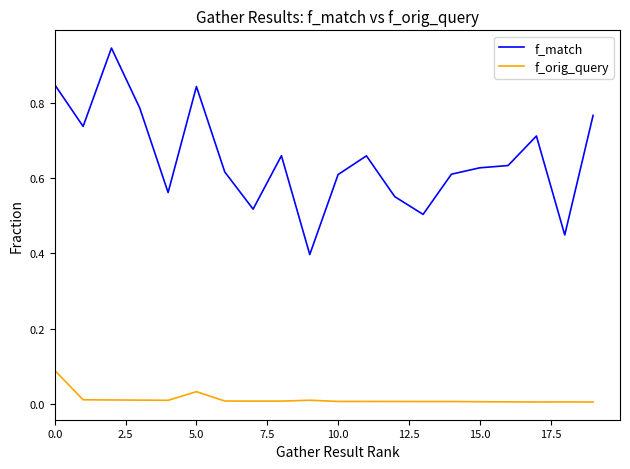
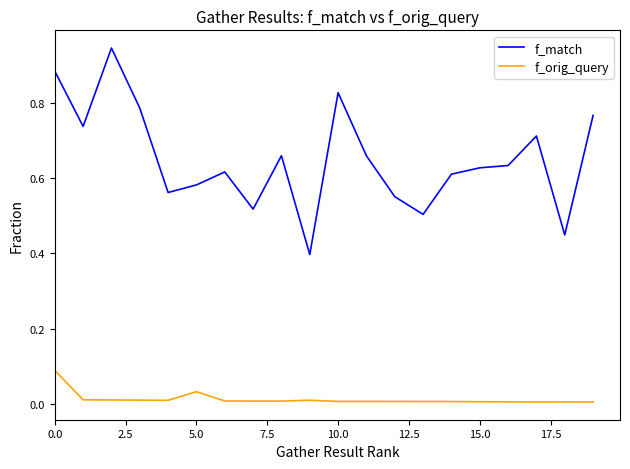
f_match, 0.0: 0.85 -> 0.89
f_match, 5.0: 0.85 -> 0.58
f_match, 10.0: 0.61 -> 0.83
